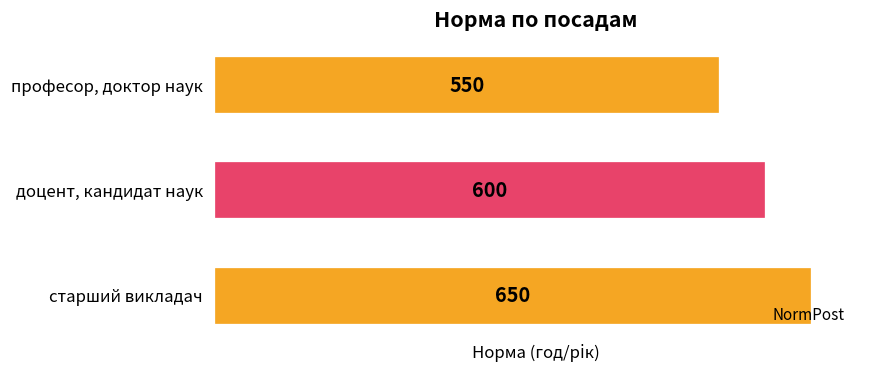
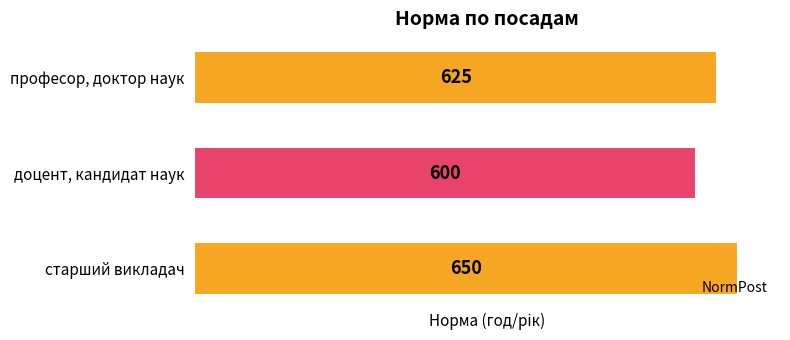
професор, доктор наук: 550 -> 625
